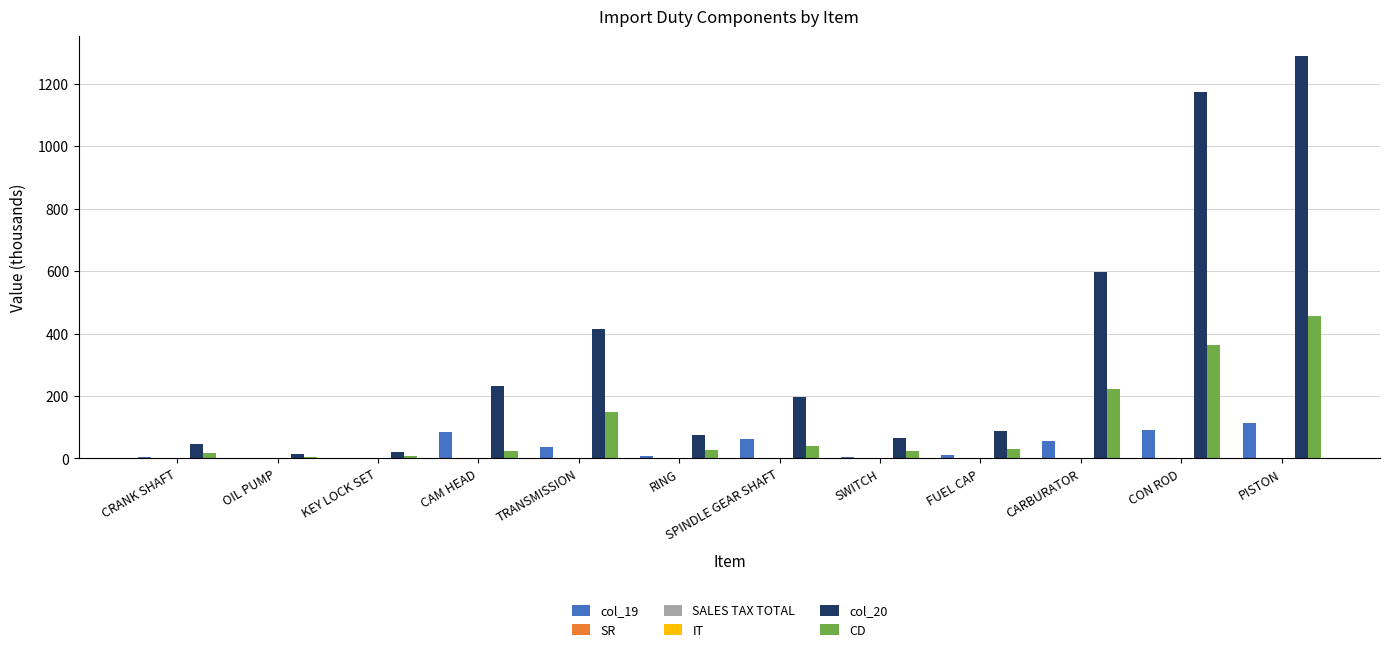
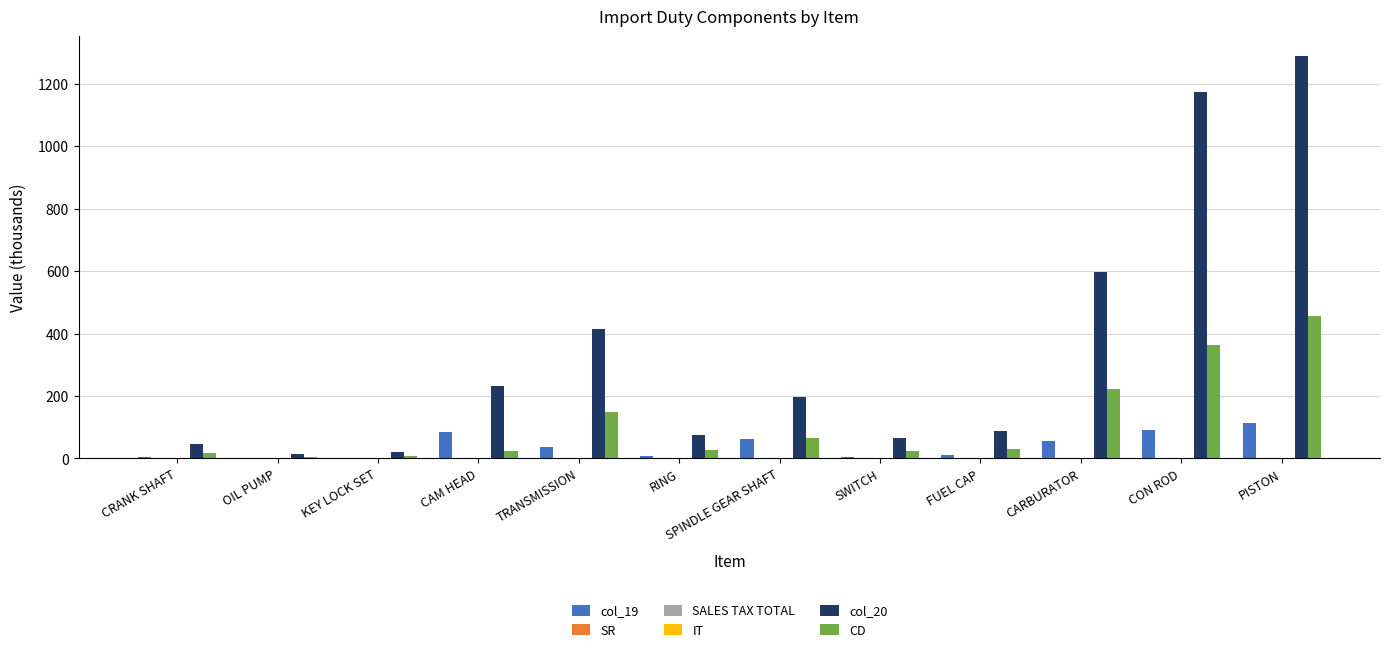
CD, SPINDLE GEAR SHAFT: 40 -> 70
